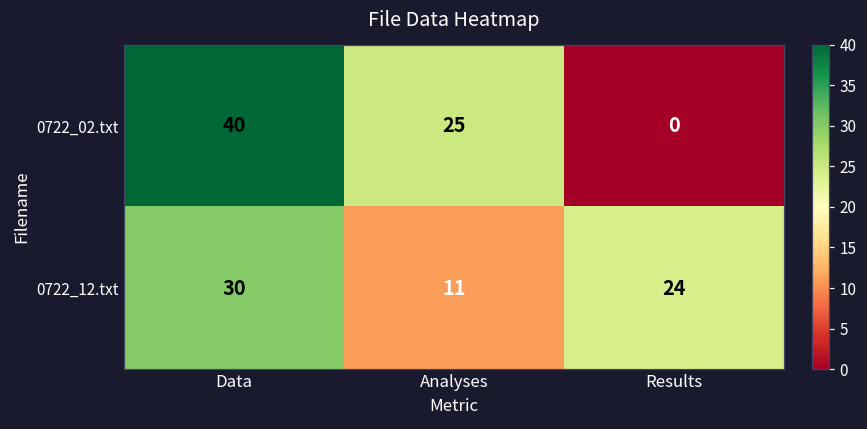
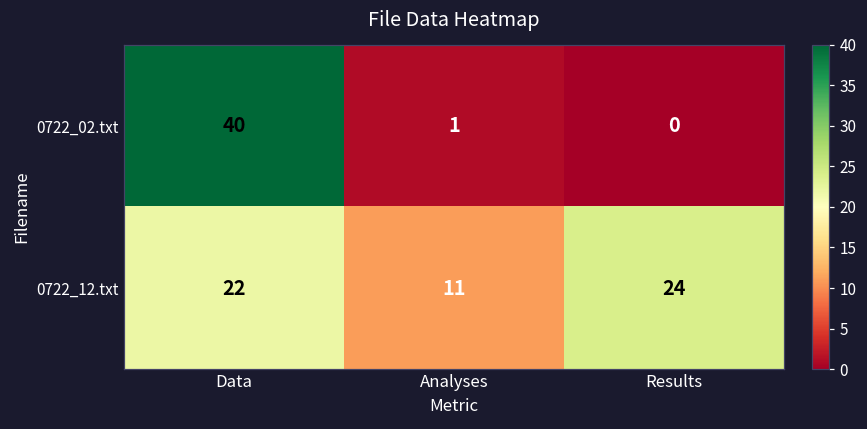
0722_02.txt, Analyses: 25 -> 1
0722_12.txt, Data: 30 -> 22
